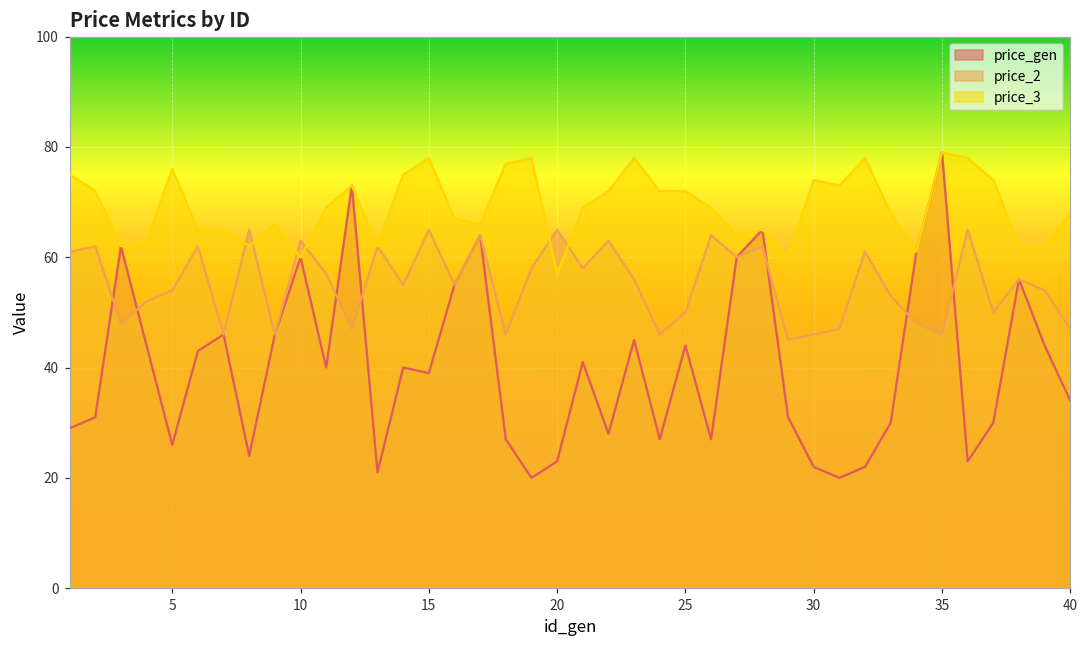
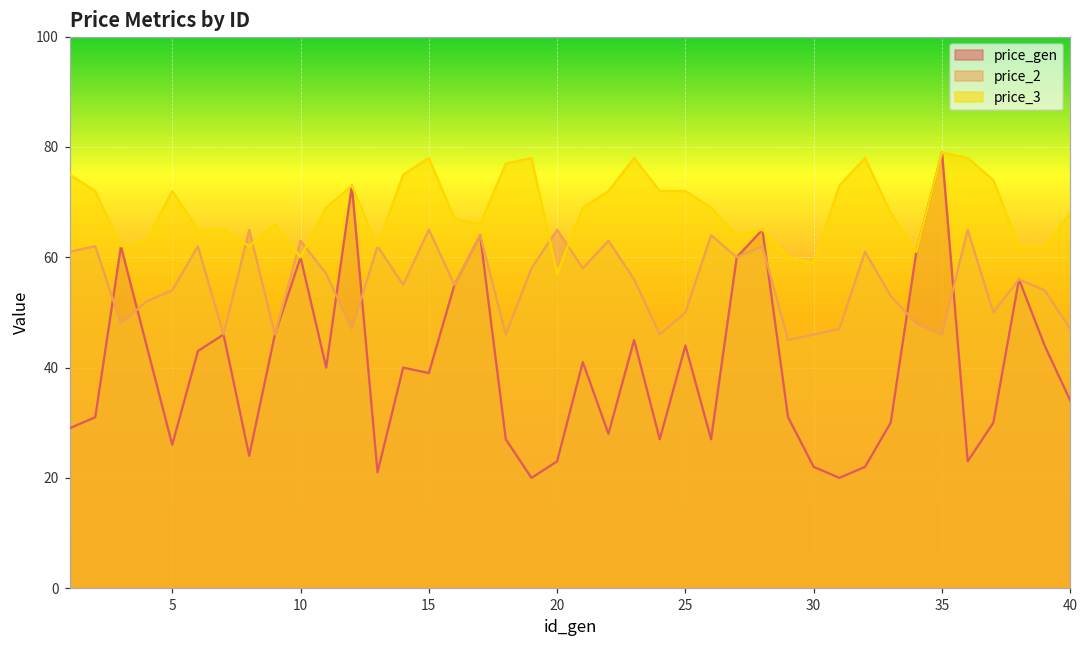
price_3, 5: 76 -> 72
price_3, 30: 74 -> 59
